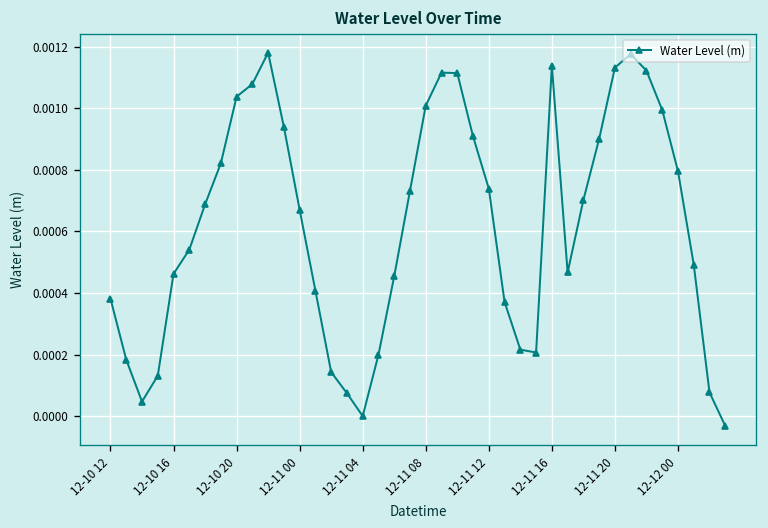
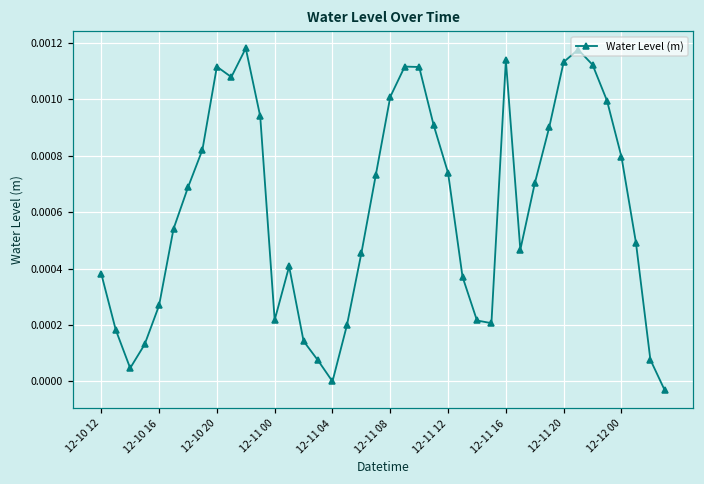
12-10 16: 0.00046 -> 0.00027
12-10 20: 0.00104 -> 0.00112
12-11 00: 0.00067 -> 0.00022
